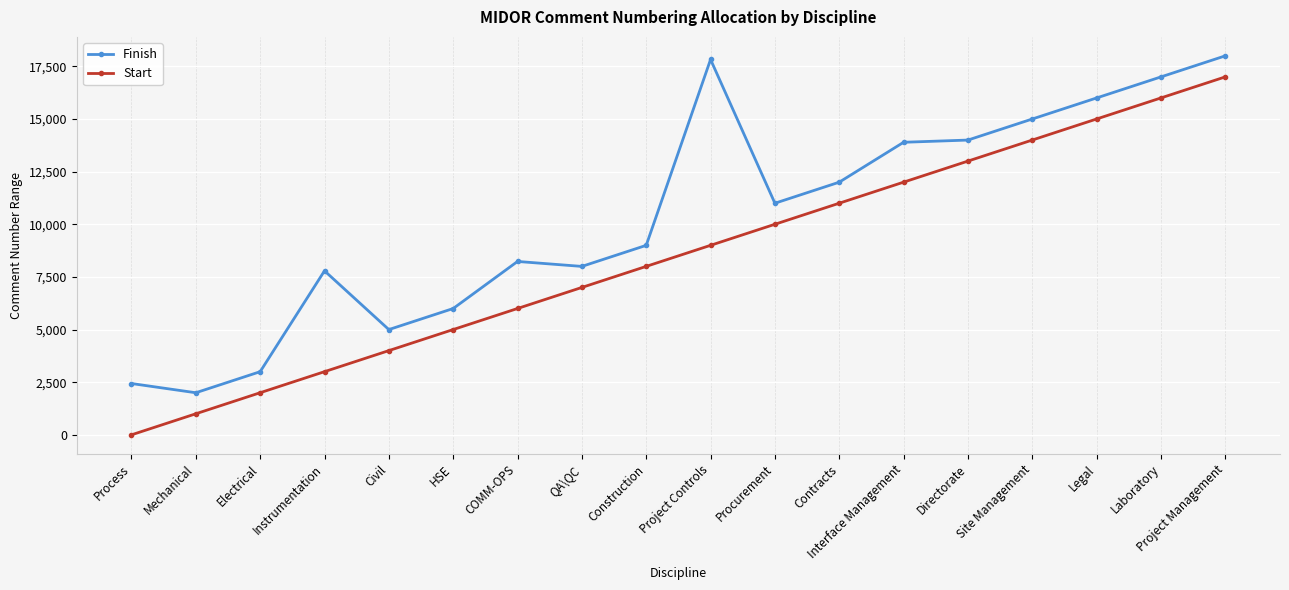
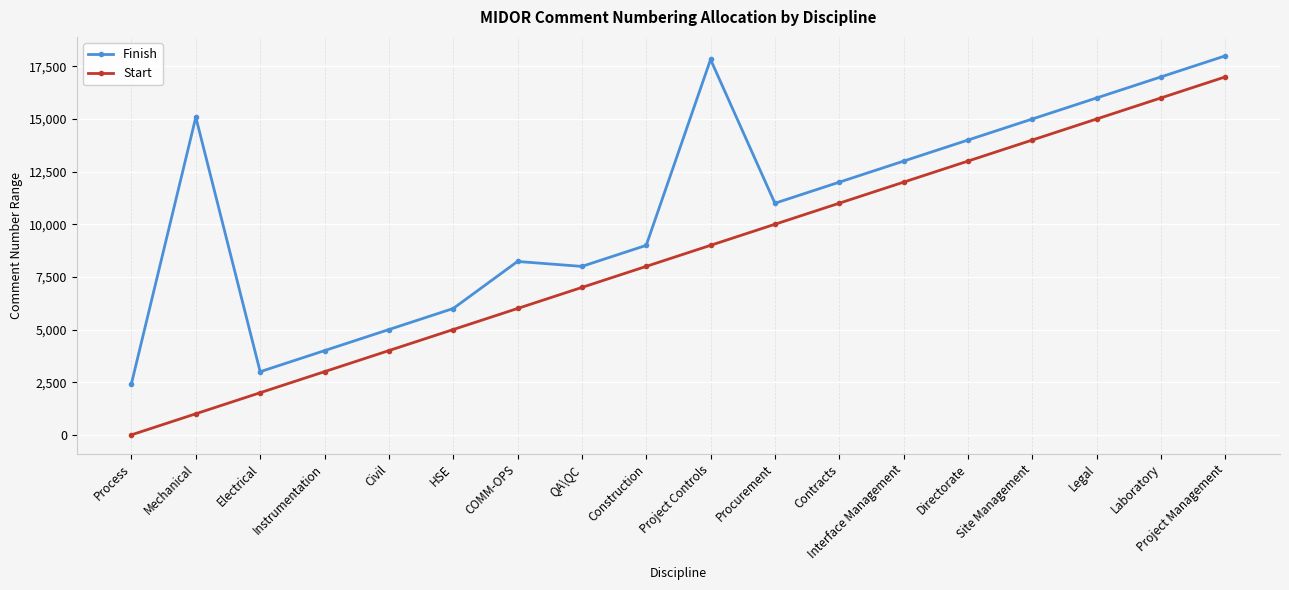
Finish, Mechanical: 2,000 -> 15,100
Finish, Instrumentation: 7,800 -> 4,000
Finish, Interface Management: 13,900 -> 13,000
